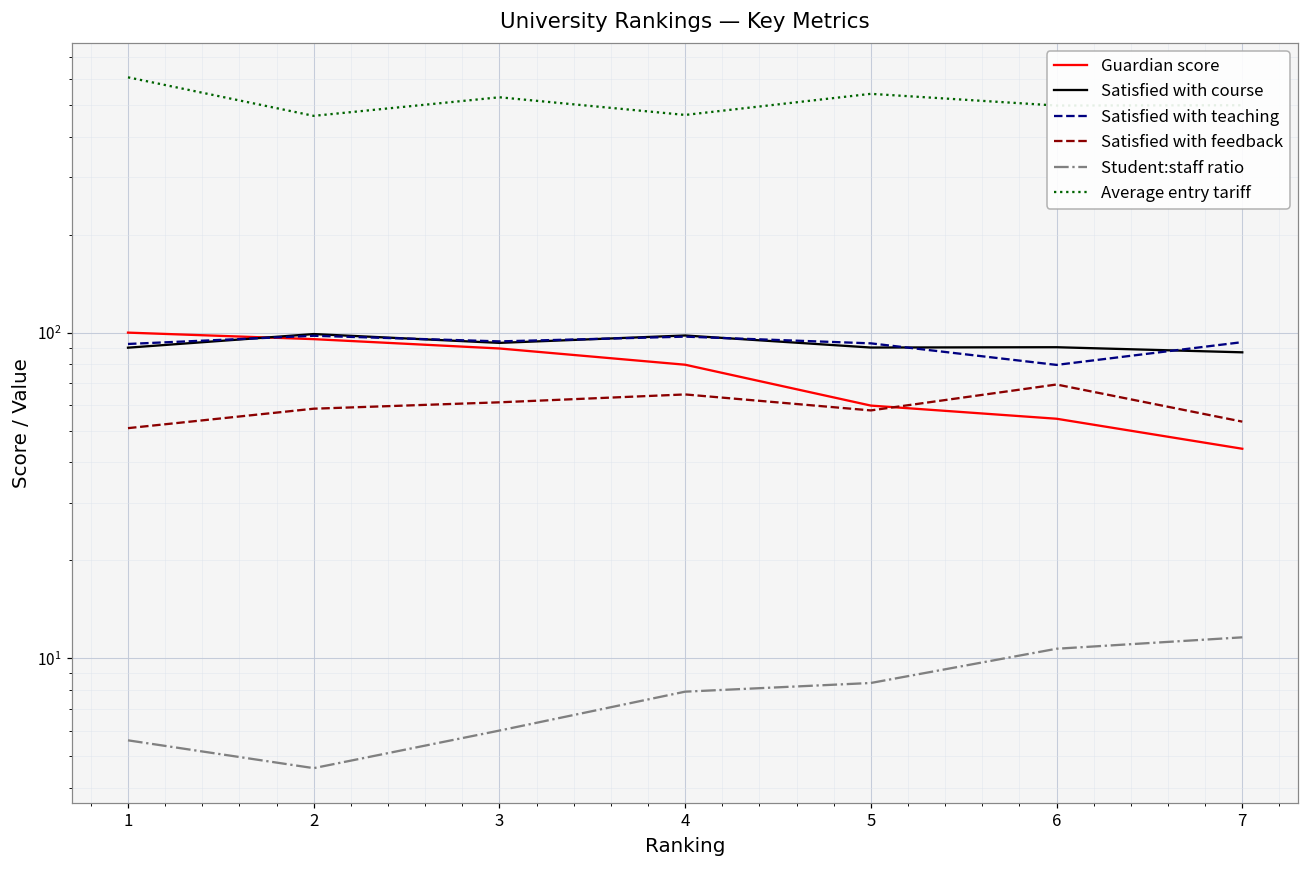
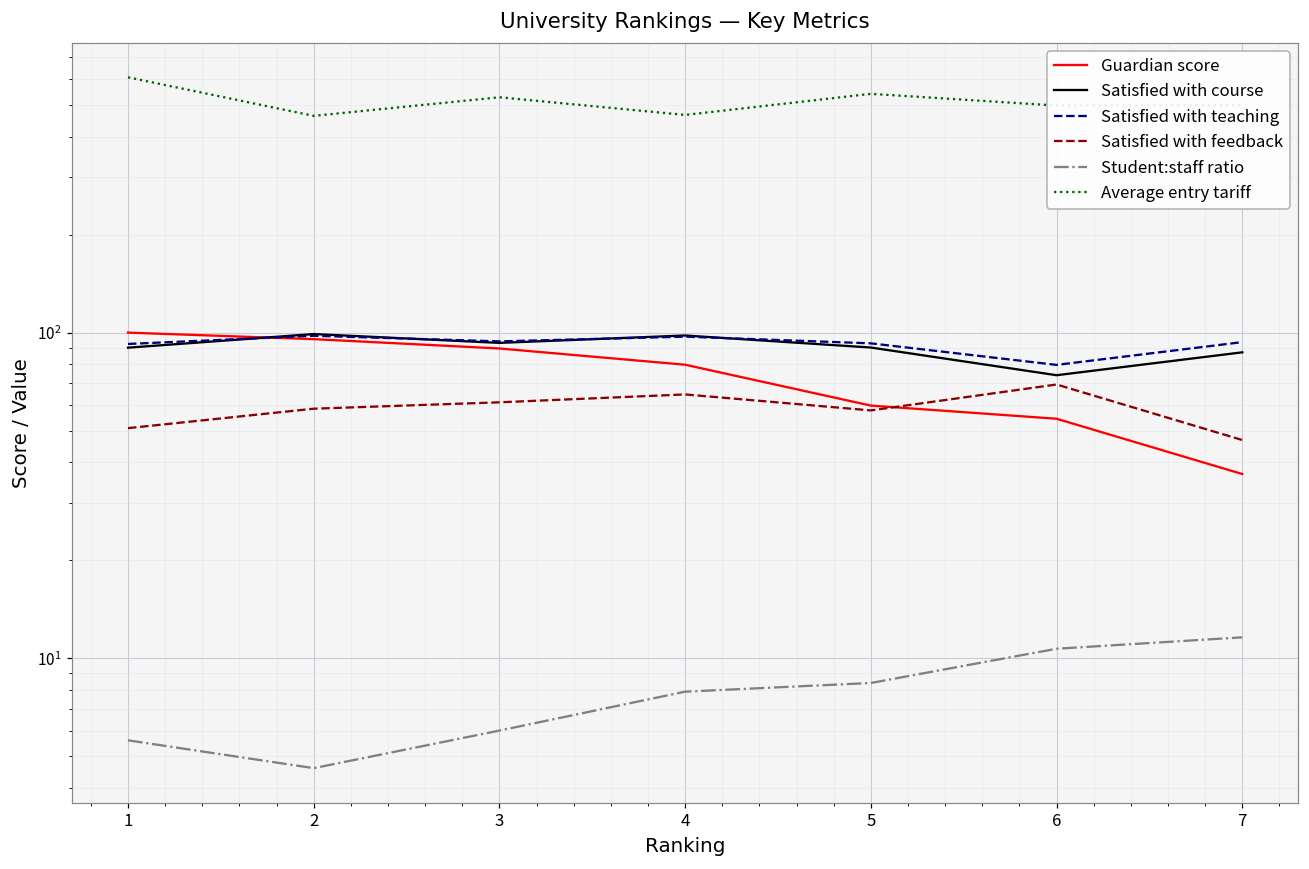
Satisfied with course, 6: 90 -> 74
Guardian score, 7: 44 -> 37
Satisfied with feedback, 7: 53 -> 47
